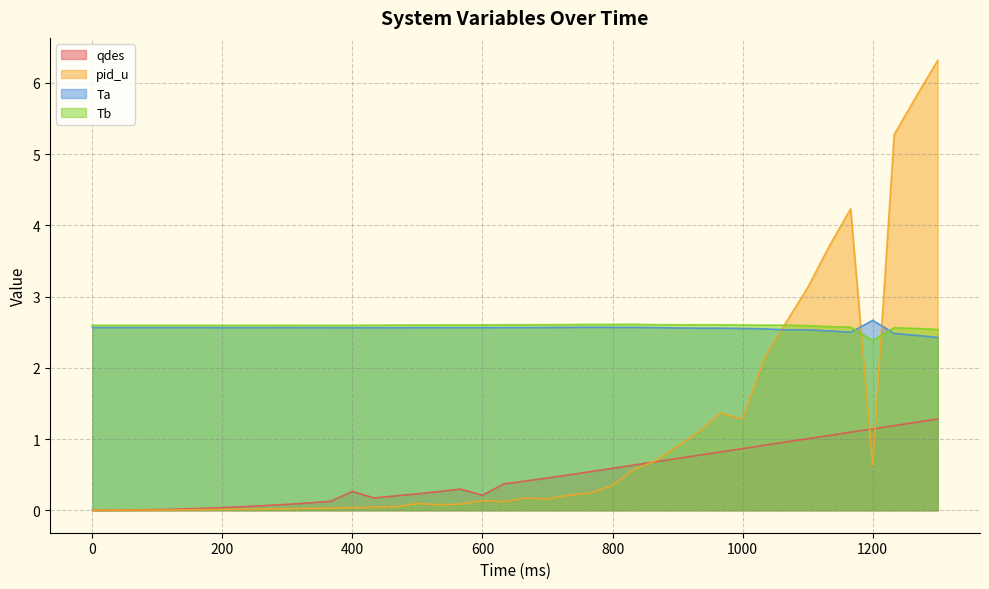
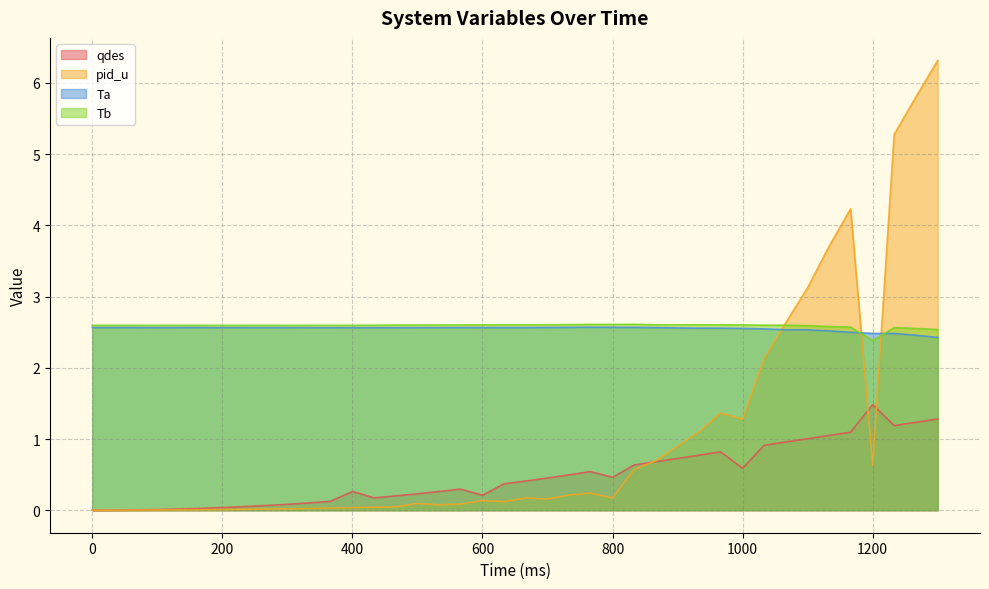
qdes, 800: 0.6 -> 0.5
pid_u, 800: 0.4 -> 0.2
qdes, 1000: 0.9 -> 0.6
qdes, 1200: 1.1 -> 1.5
Ta, 1200: 2.7 -> 2.5
